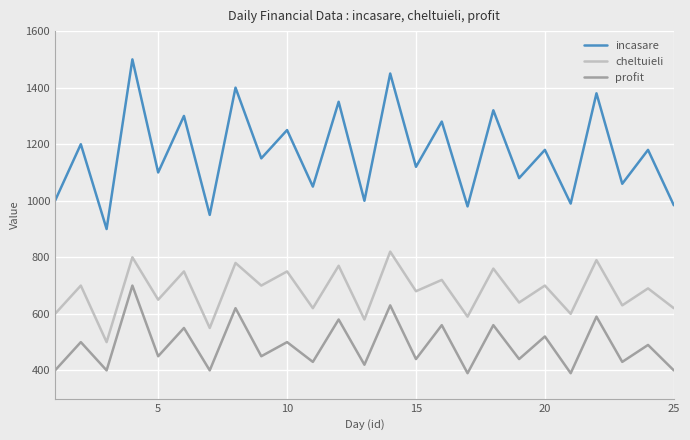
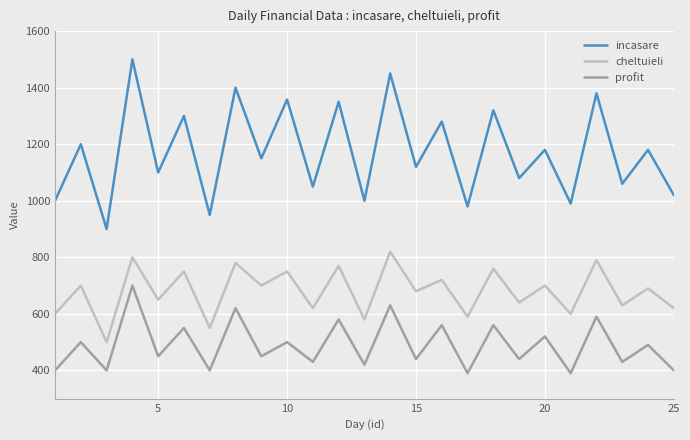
incasare, 10: 1250 -> 1360
incasare, 25: 980 -> 1020
